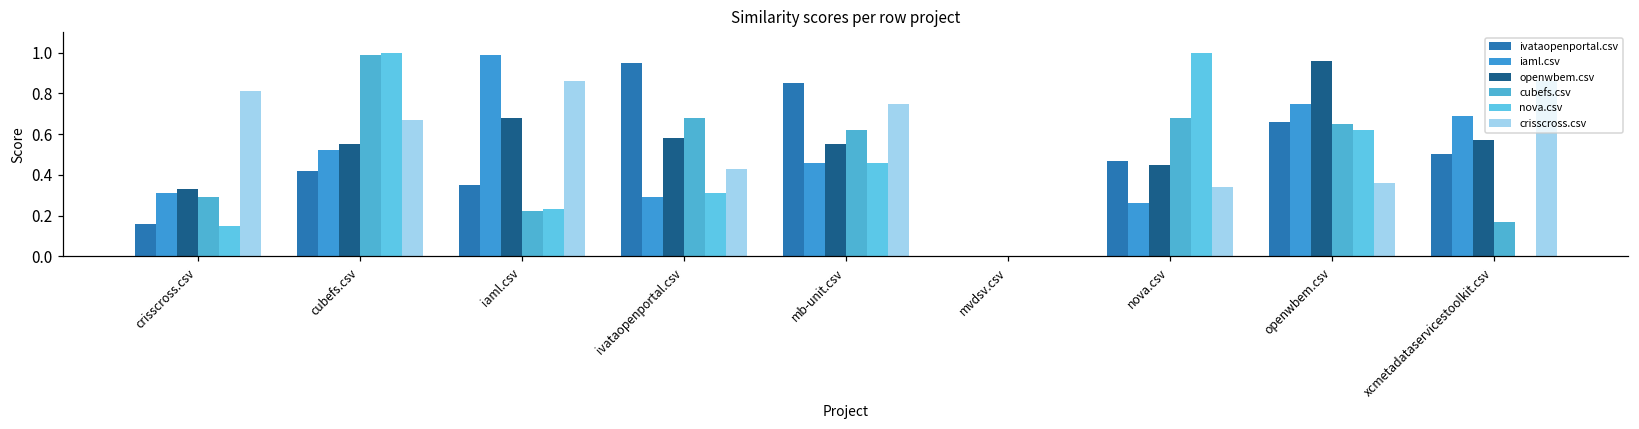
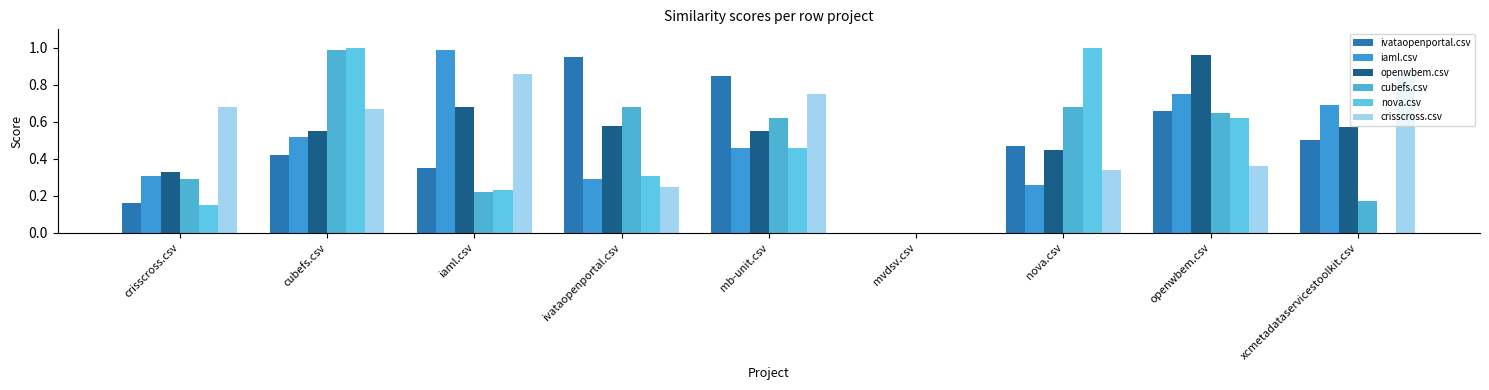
crisscross.csv, crisscross.csv: 0.81 -> 0.68
crisscross.csv, ivataopenportal.csv: 0.43 -> 0.25
